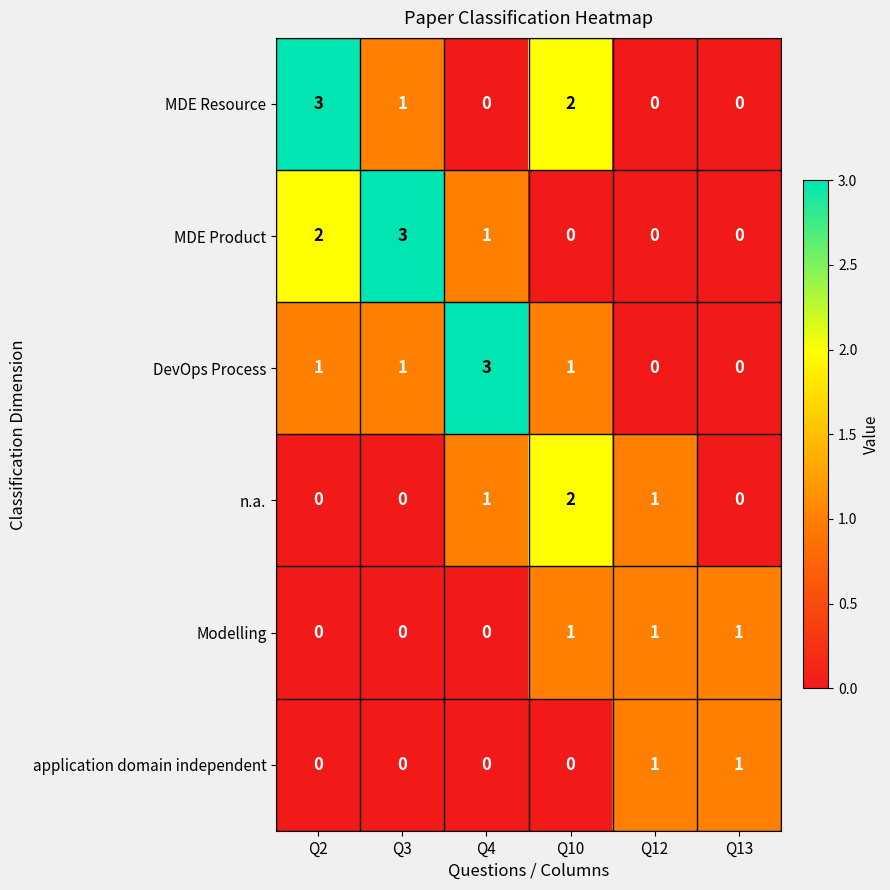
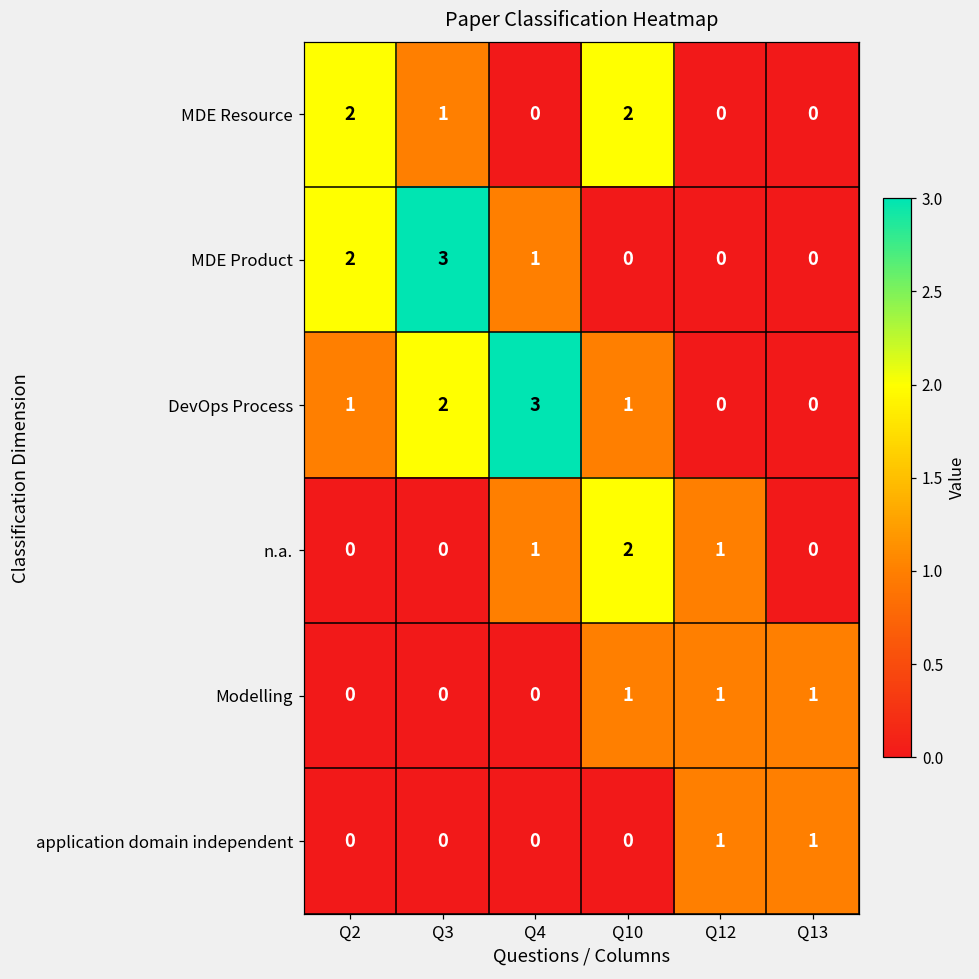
MDE Resource, Q2: 3 -> 2
DevOps Process, Q3: 1 -> 2
